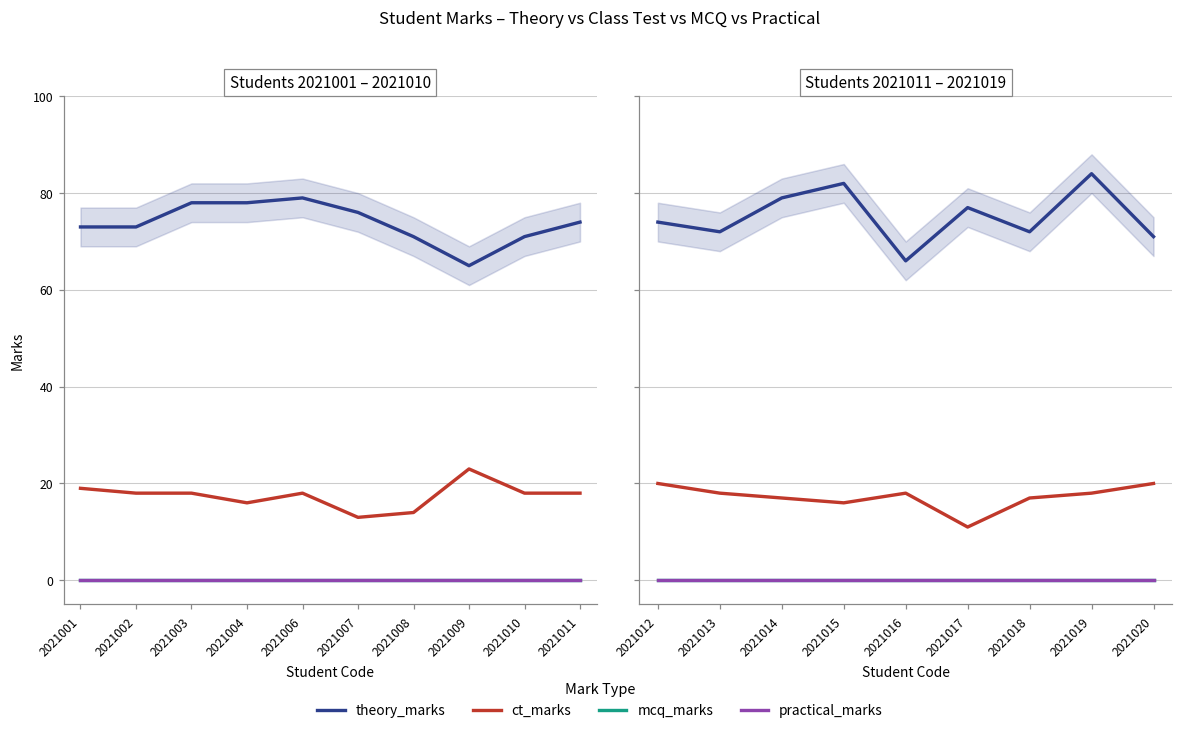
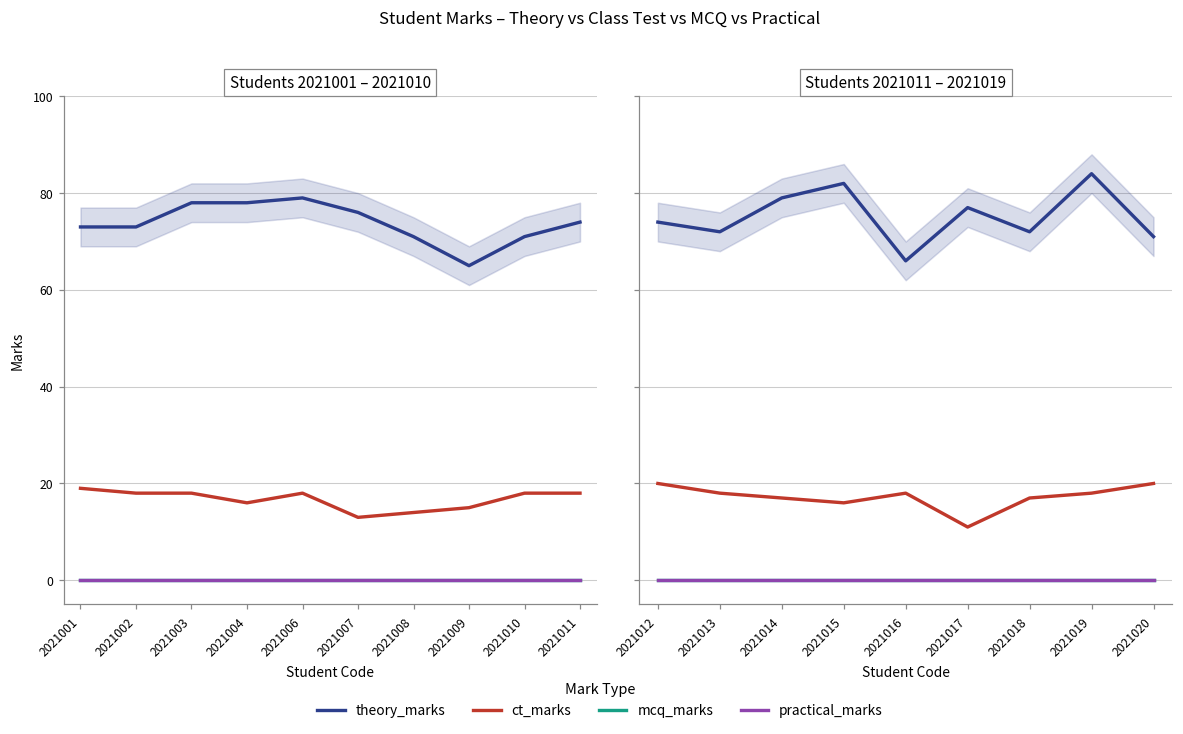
Students 2021001 – 2021010, ct_marks, 2021009: 23 -> 15
